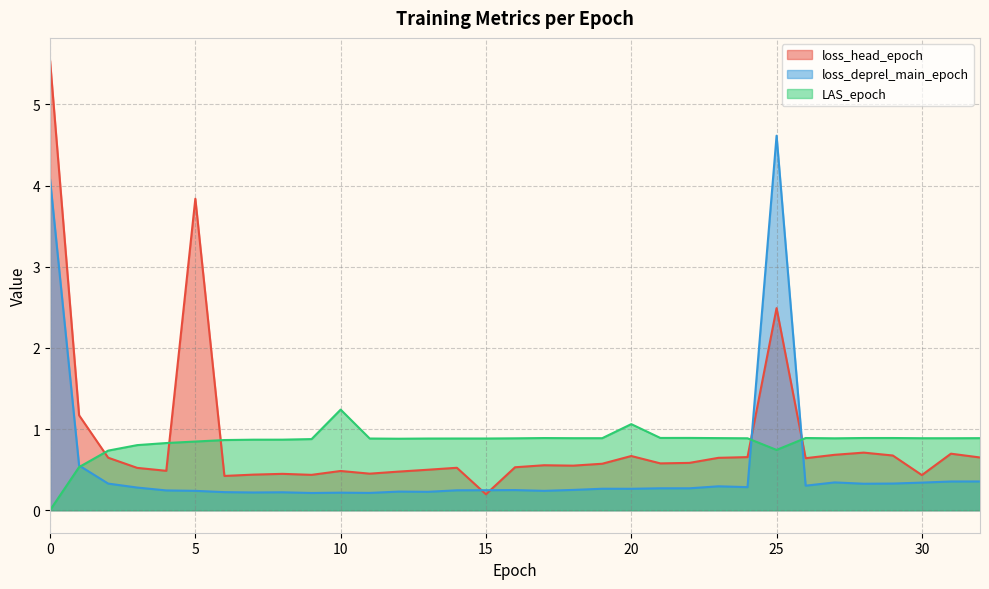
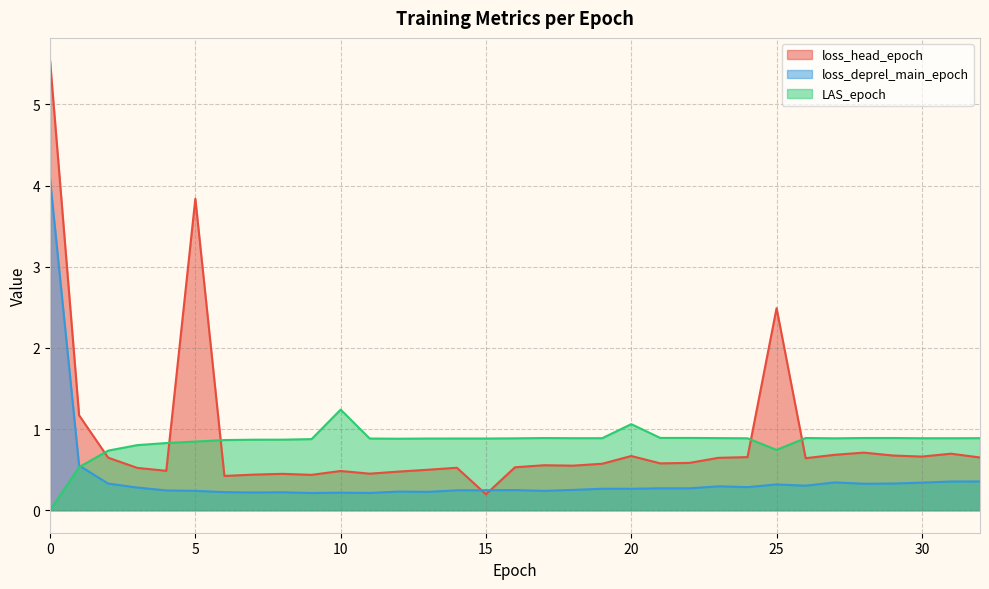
loss_deprel_main_epoch, 25: 4.6 -> 0.3
loss_head_epoch, 30: 0.4 -> 0.7
